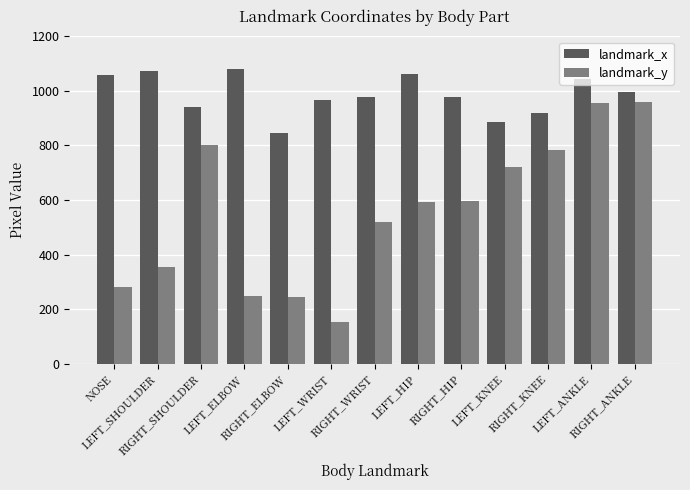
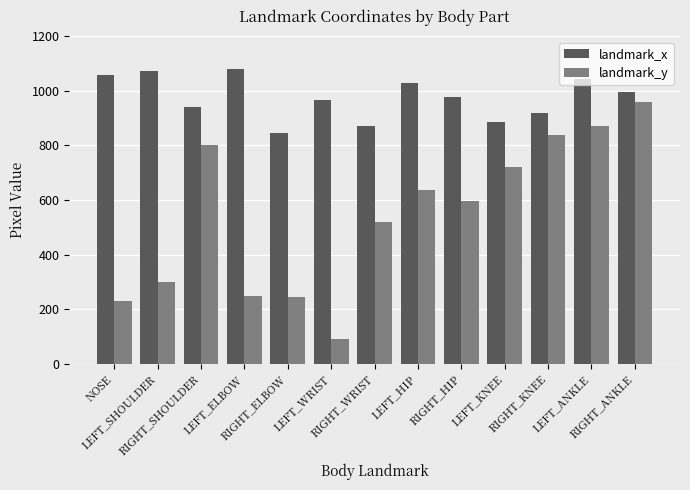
landmark_y, NOSE: 280 -> 230
landmark_y, LEFT_SHOULDER: 350 -> 300
landmark_y, LEFT_WRIST: 150 -> 90
landmark_x, RIGHT_WRIST: 980 -> 870
landmark_x, LEFT_HIP: 1060 -> 1030
landmark_y, LEFT_HIP: 590 -> 640
landmark_y, RIGHT_KNEE: 780 -> 840
landmark_y, LEFT_ANKLE: 950 -> 870
